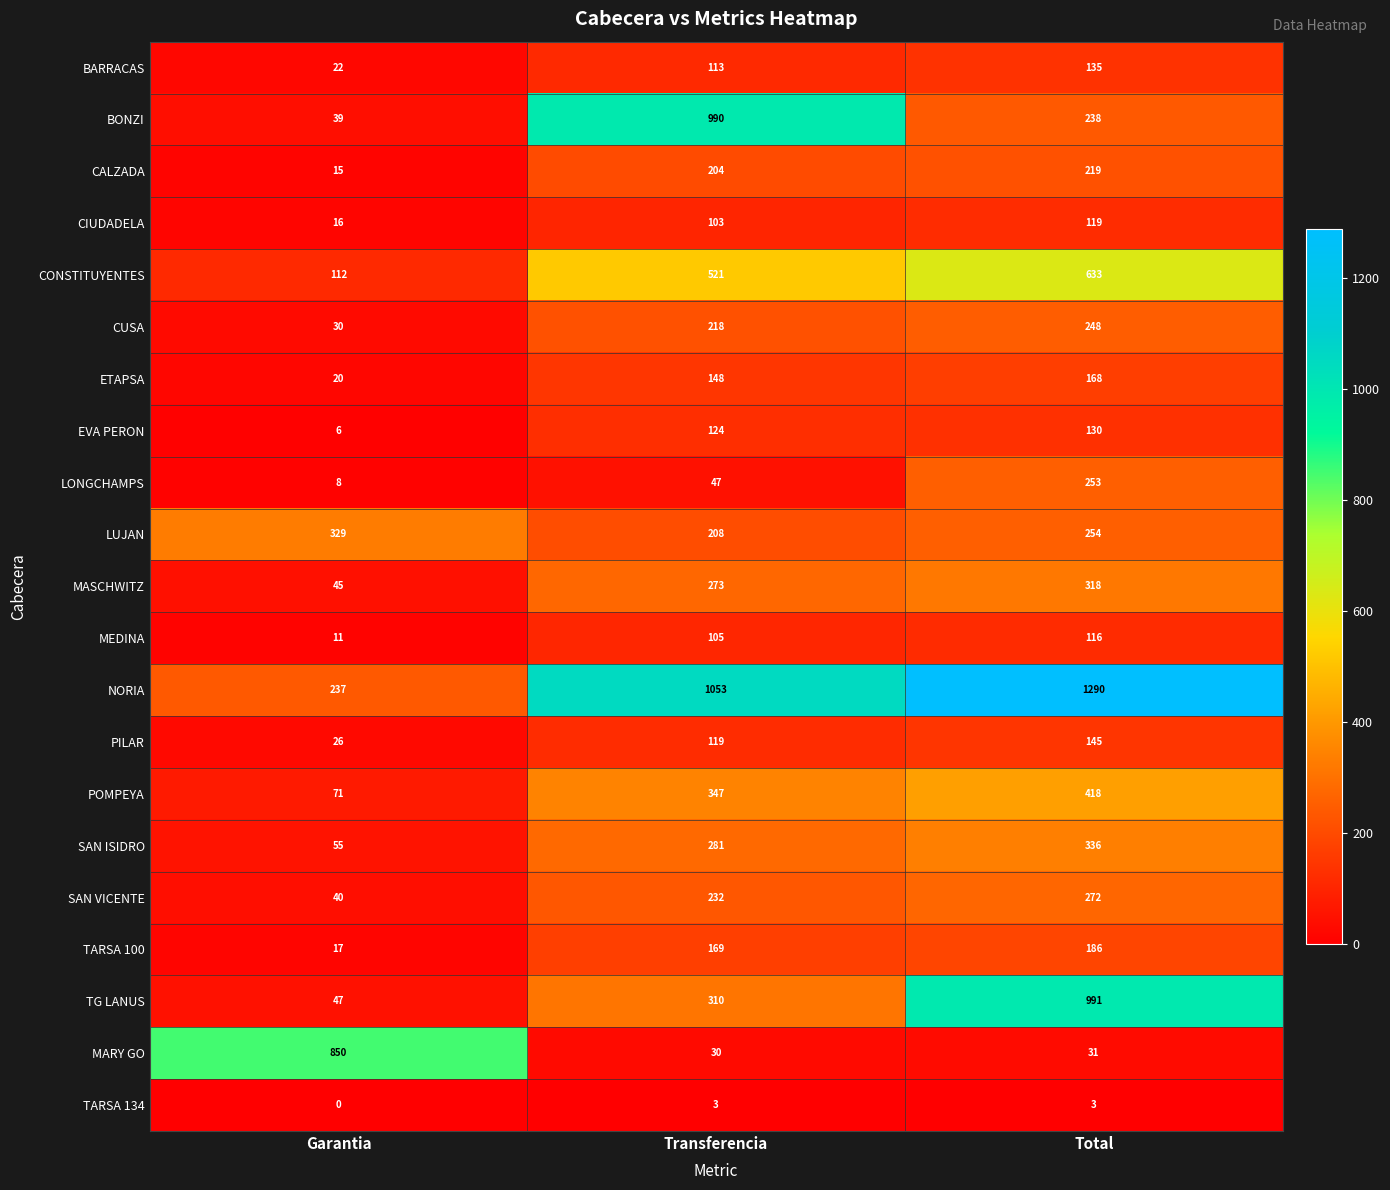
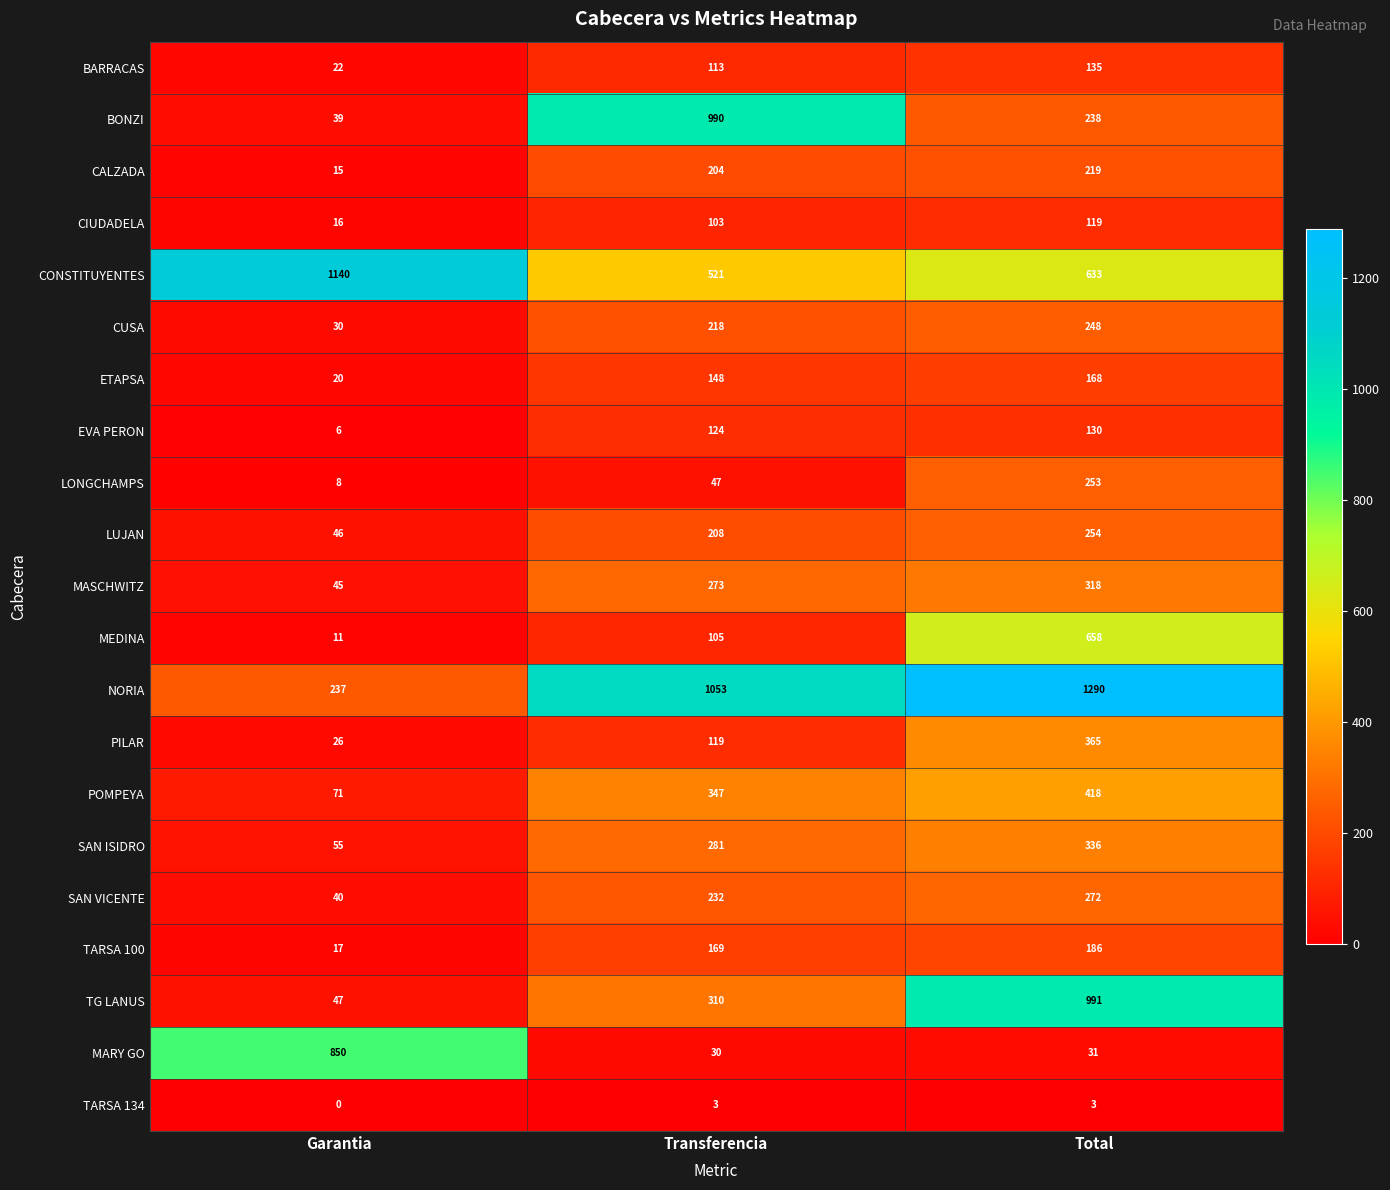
CONSTITUYENTES, Garantia: 112 -> 1140
LUJAN, Garantia: 329 -> 46
MEDINA, Total: 116 -> 658
PILAR, Total: 145 -> 365
